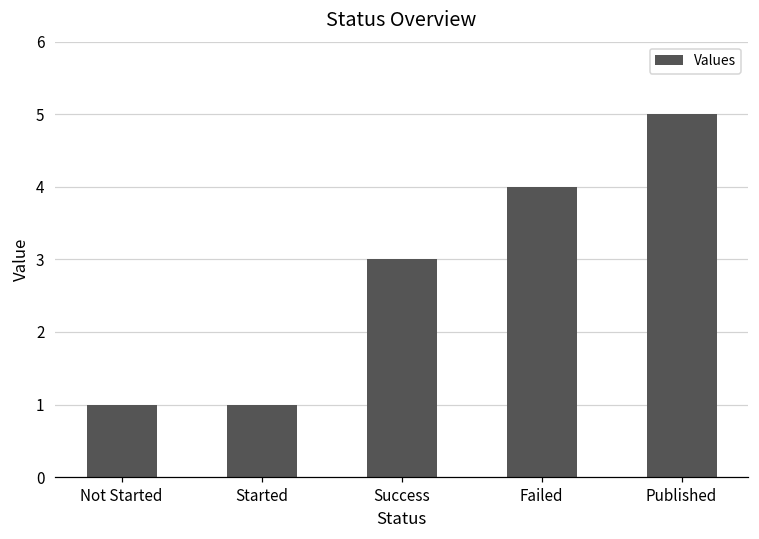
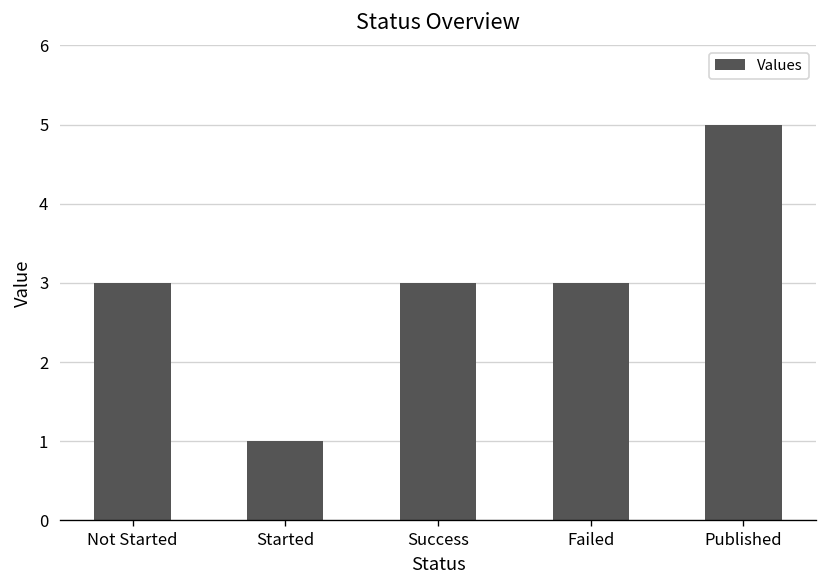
Not Started: 1 -> 3
Failed: 4 -> 3
